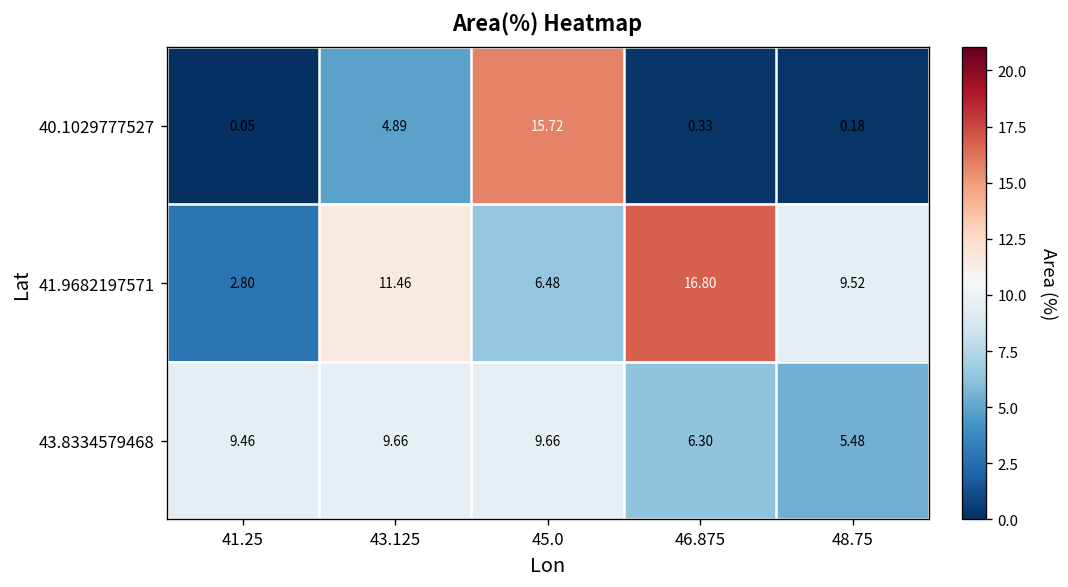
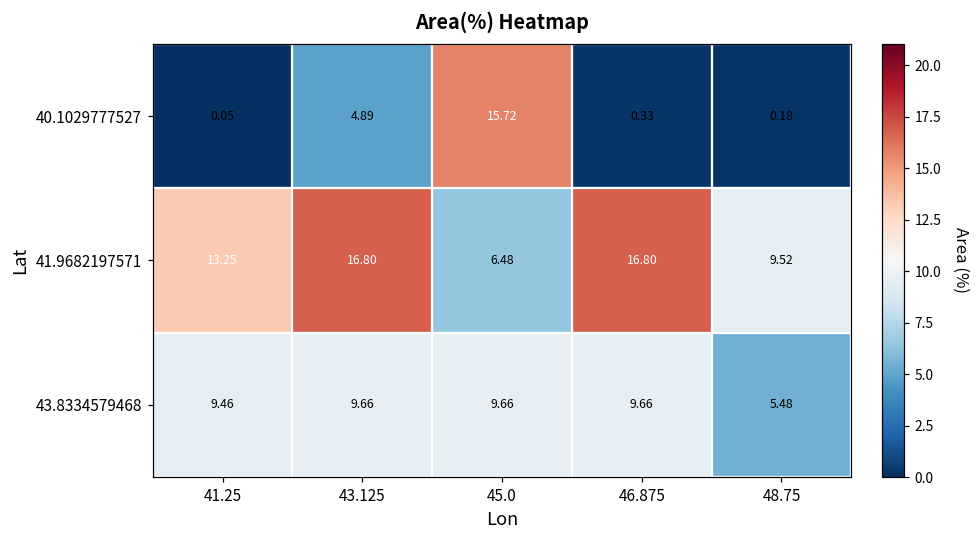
41.9682197571, 41.25: 2.80 -> 13.25
41.9682197571, 43.125: 11.46 -> 16.80
43.8334579468, 46.875: 6.30 -> 9.66
